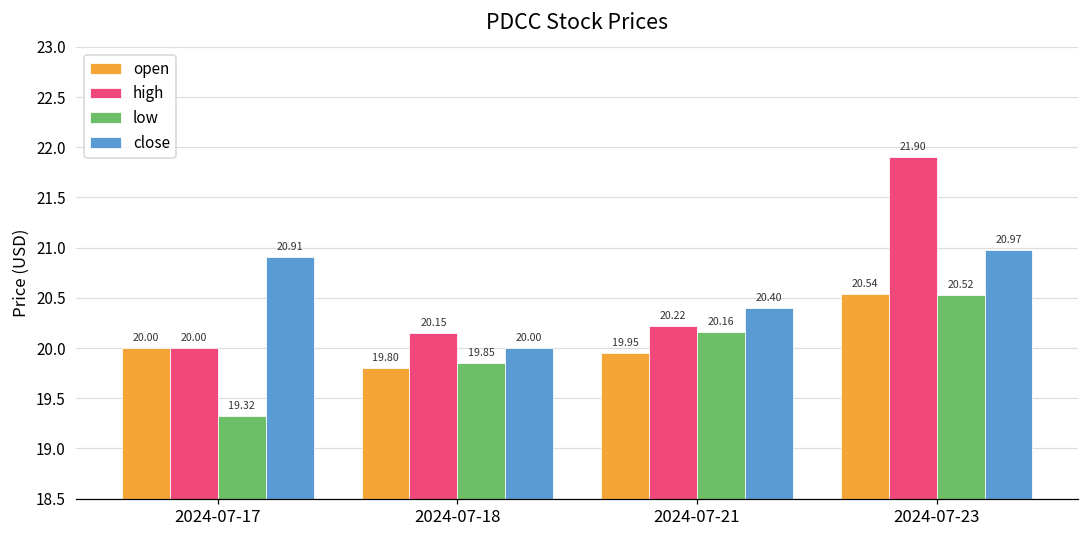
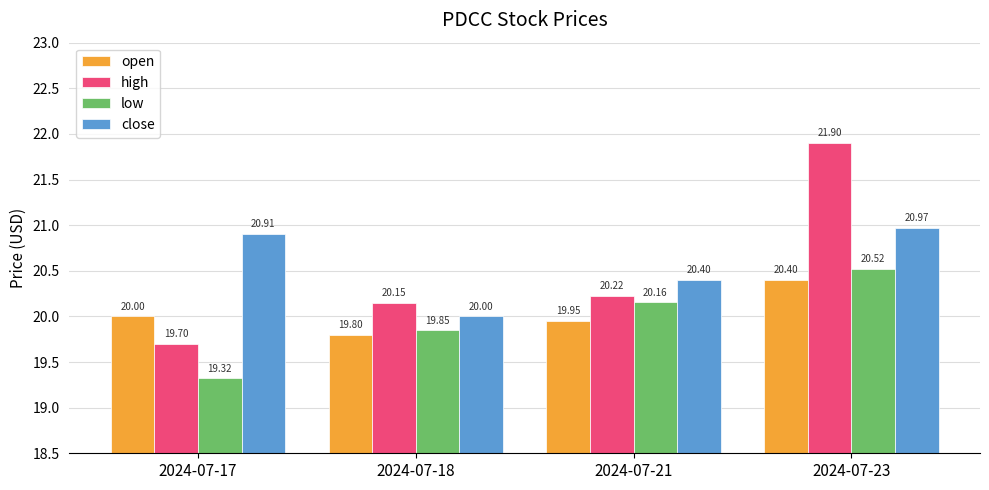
high, 2024-07-17: 20.00 -> 19.70
open, 2024-07-23: 20.54 -> 20.40
